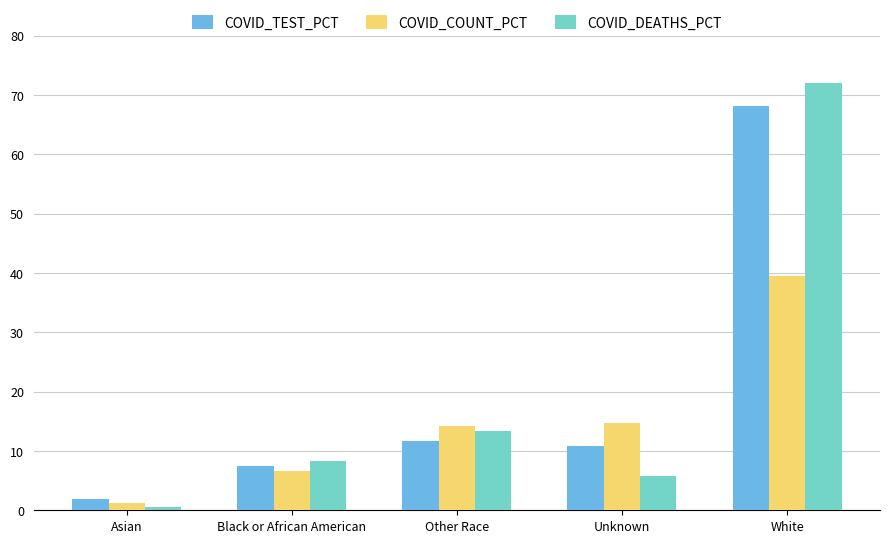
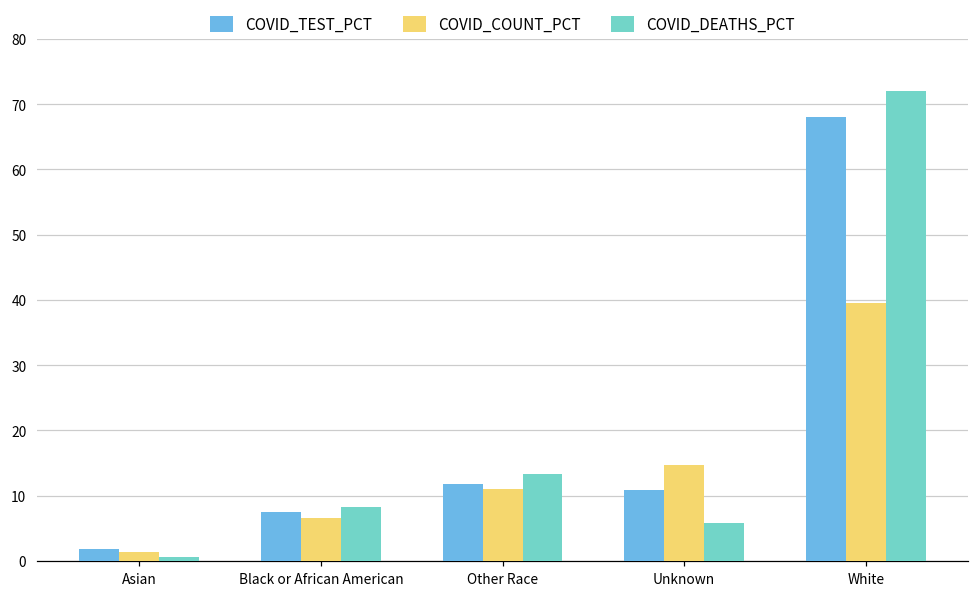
COVID_COUNT_PCT, Other Race: 14 -> 11
